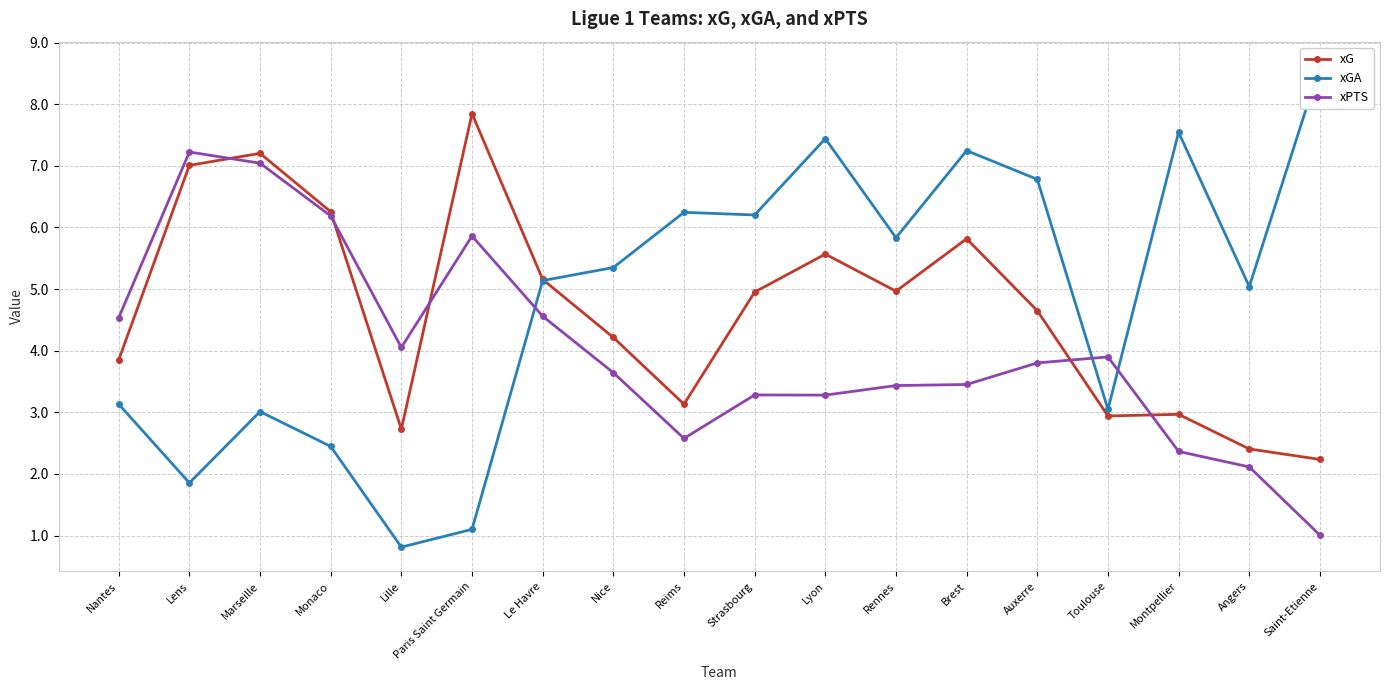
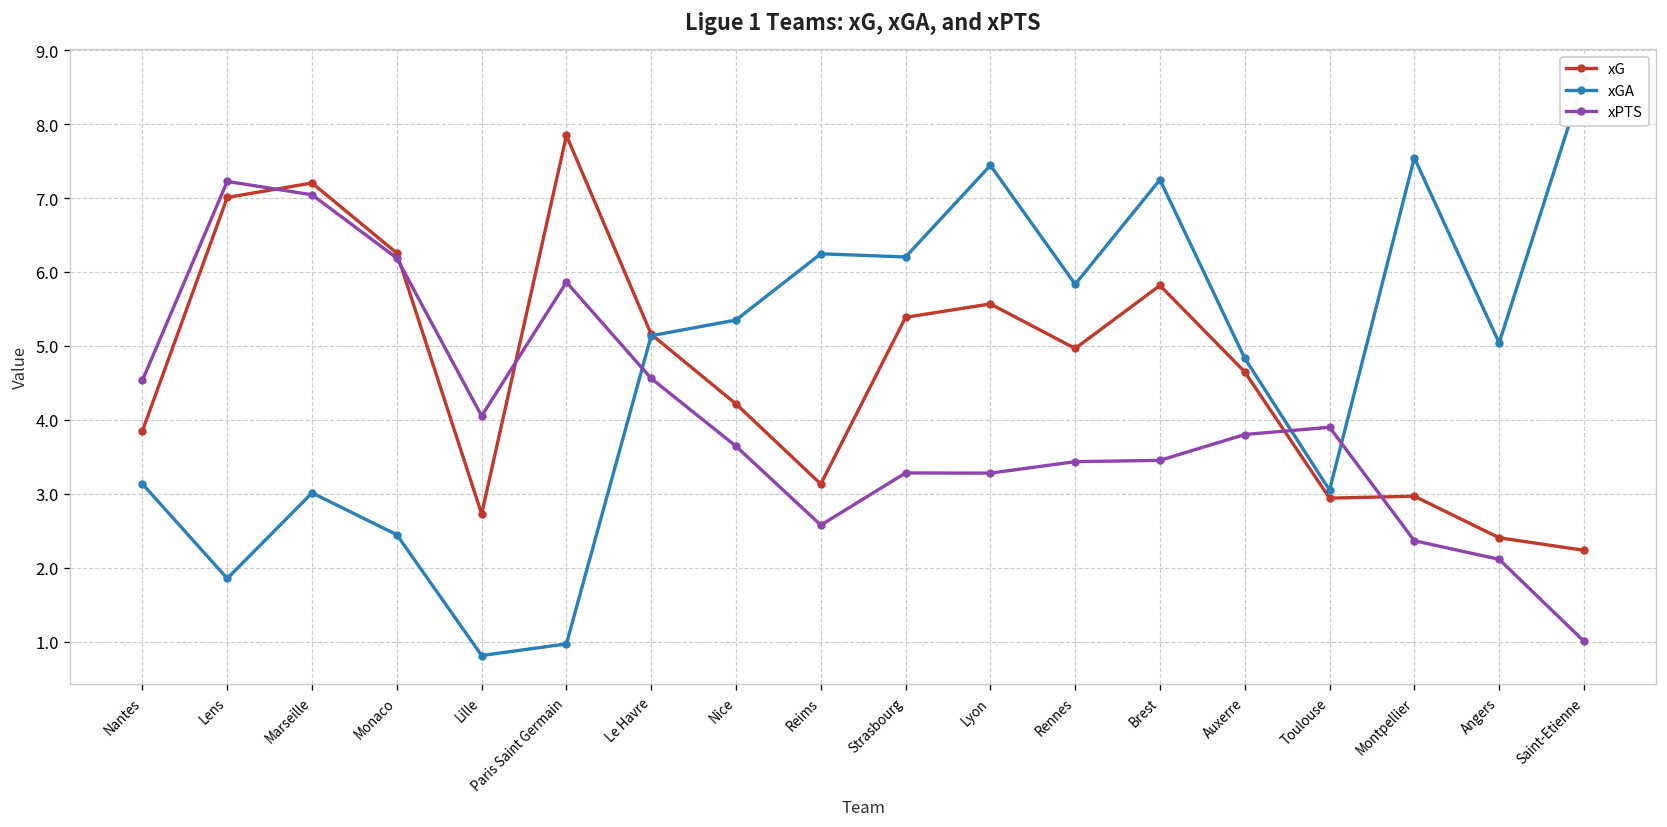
xGA, Paris Saint Germain: 1.1 -> 1.0
xG, Strasbourg: 5.0 -> 5.4
xGA, Auxerre: 6.8 -> 4.8
